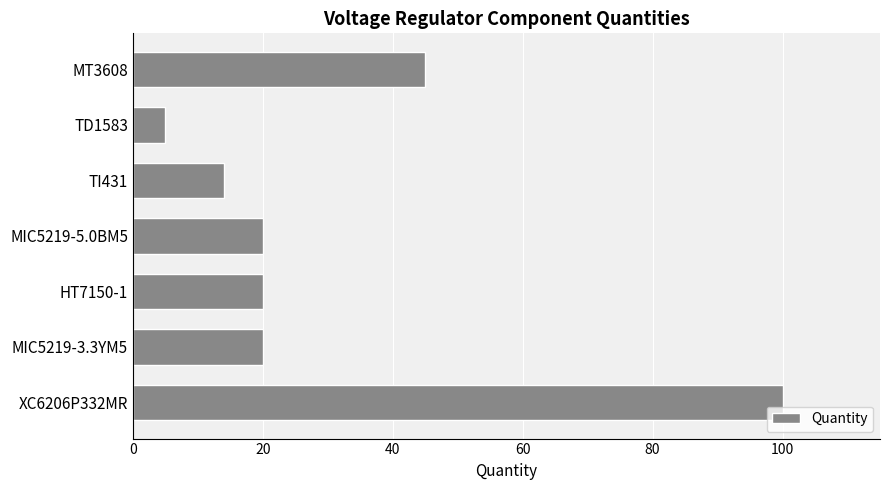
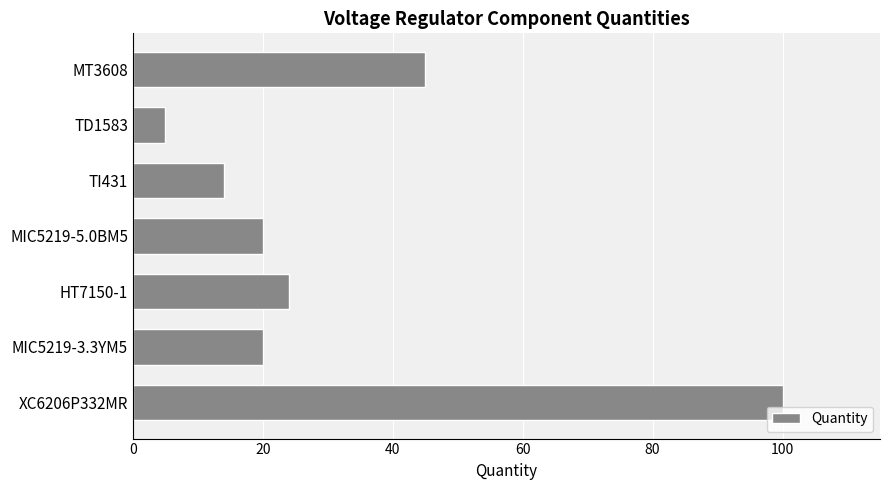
HT7150-1: 20 -> 24
